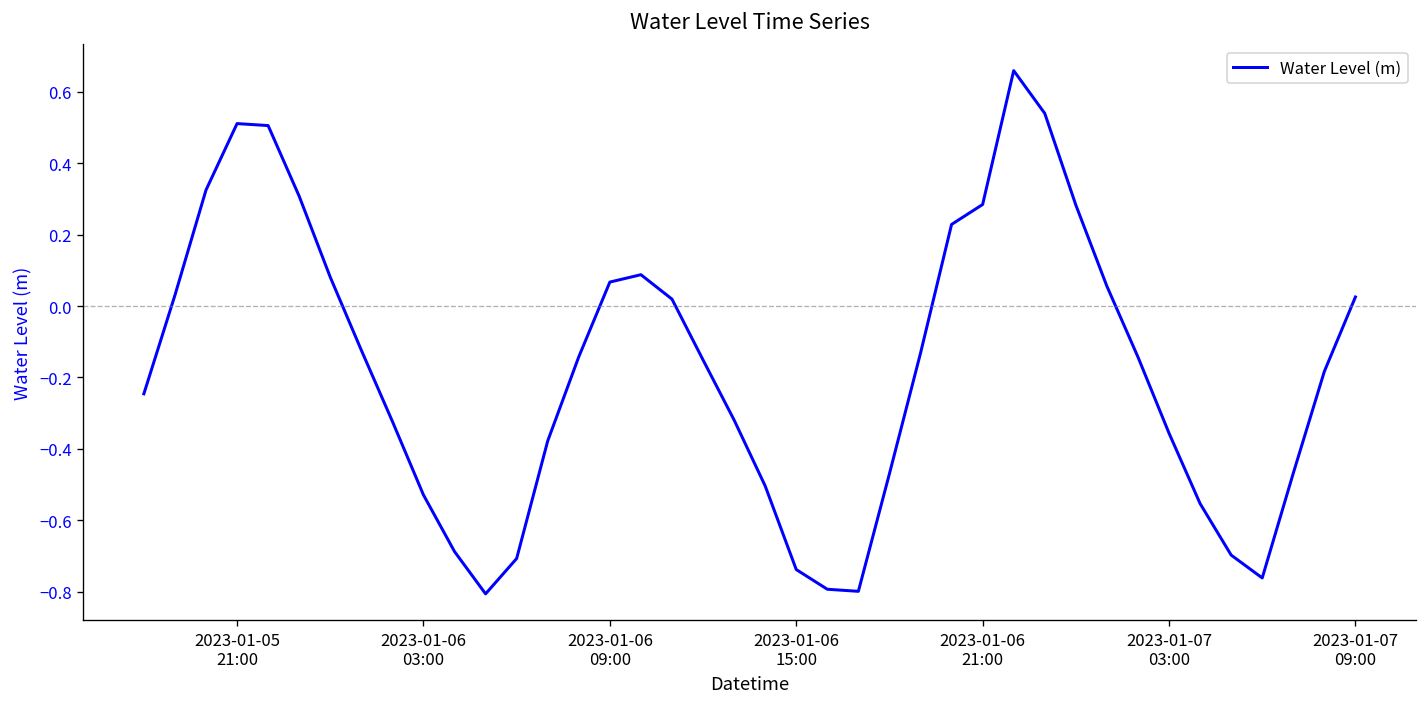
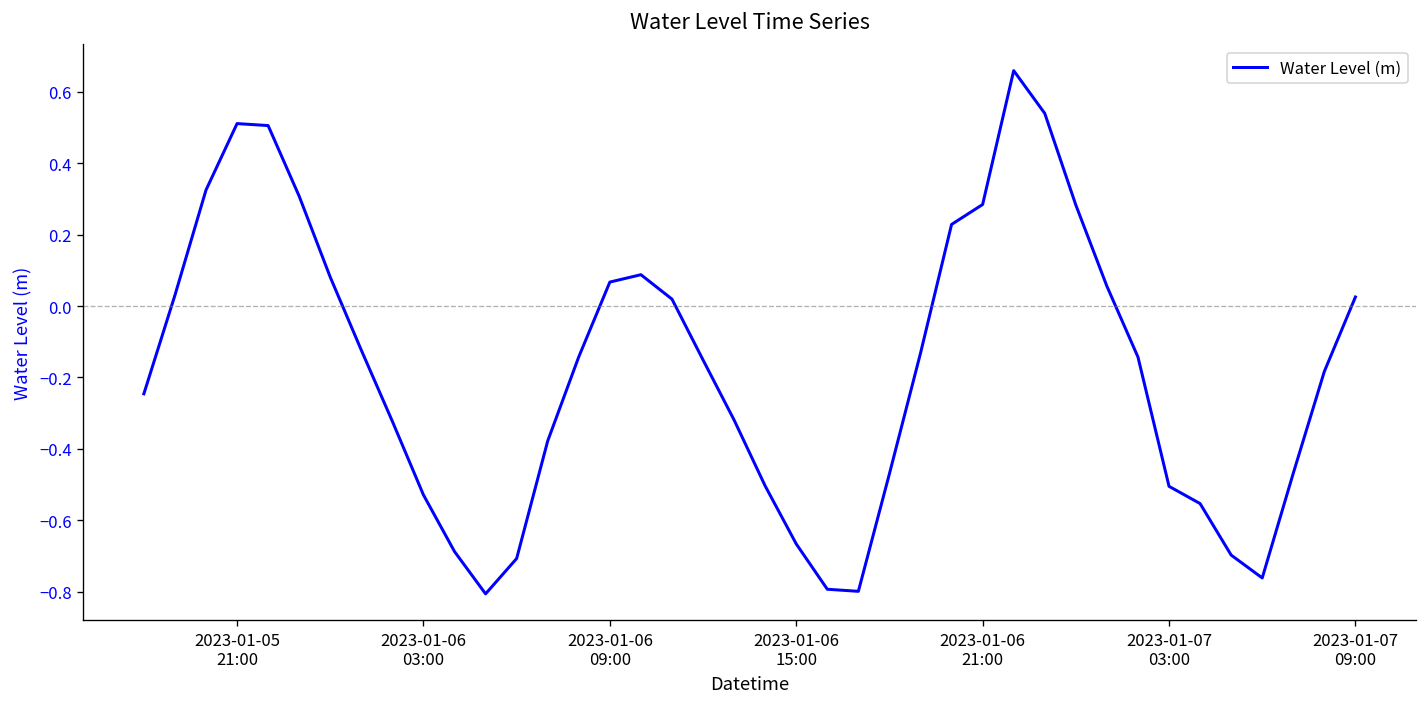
2023-01-06 15:00: -0.74 -> -0.67
2023-01-07 03:00: -0.36 -> -0.50
